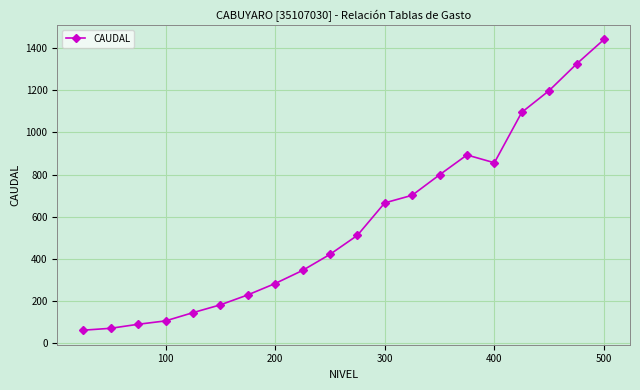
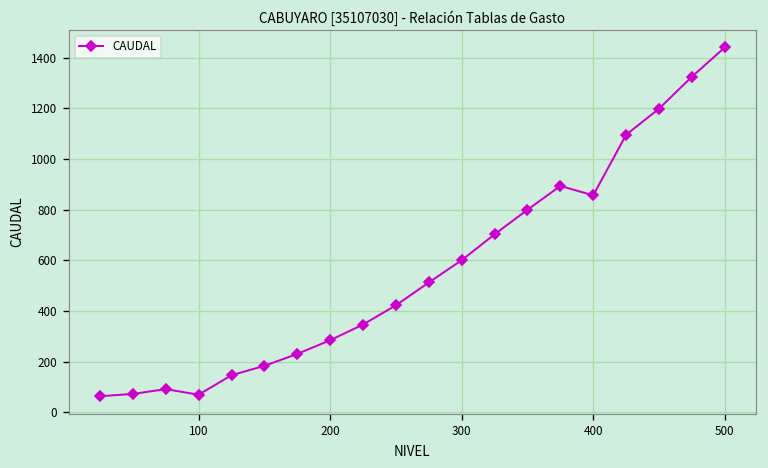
100: 110 -> 70
300: 670 -> 600
